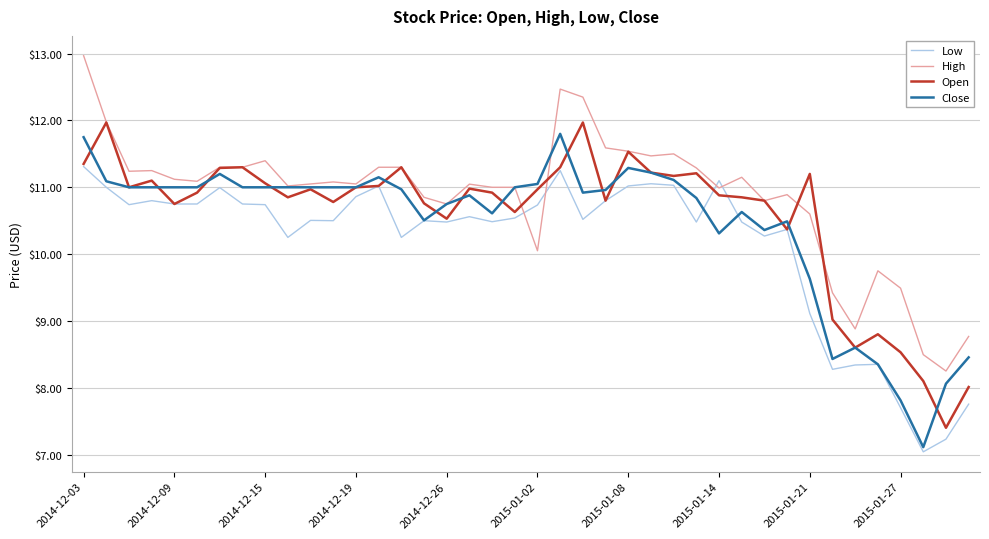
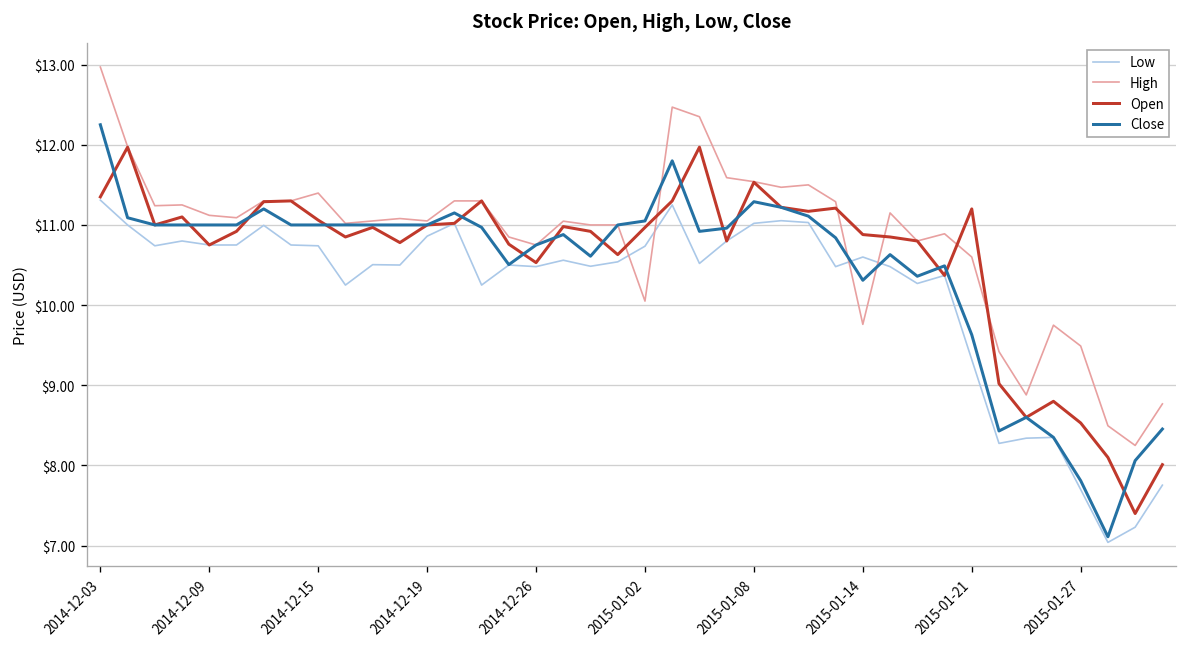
Close, 2014-12-03: $11.8 -> $12.3
Low, 2015-01-14: $11.1 -> $10.6
High, 2015-01-14: $11.0 -> $9.8
Low, 2015-01-21: $9.1 -> $9.3
